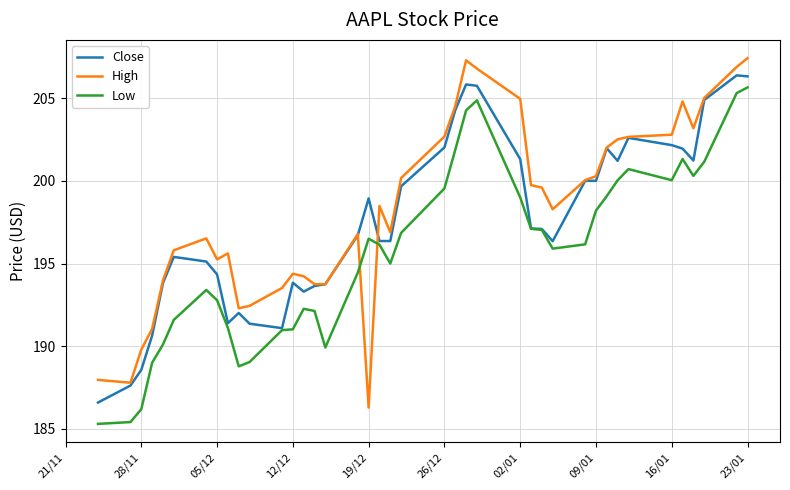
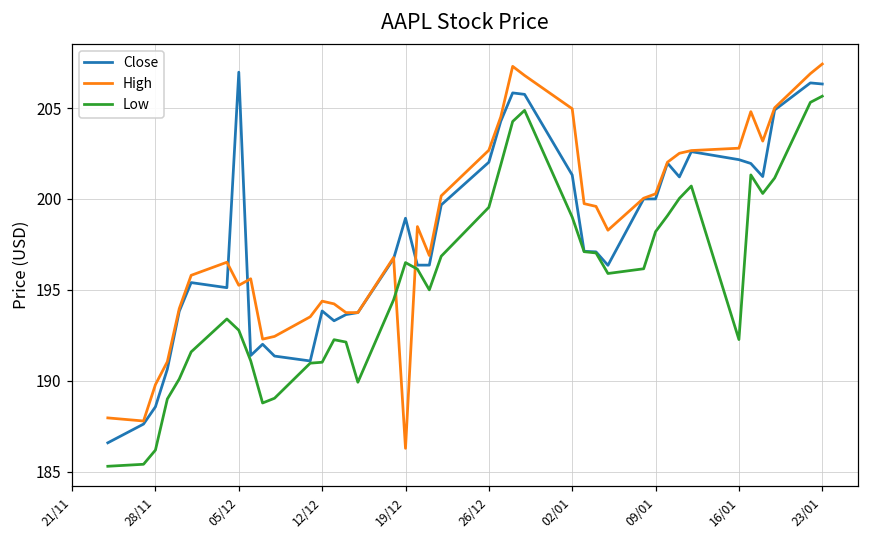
Close, 05/12: 194.3 -> 207.0
Low, 16/01: 200.0 -> 192.3
